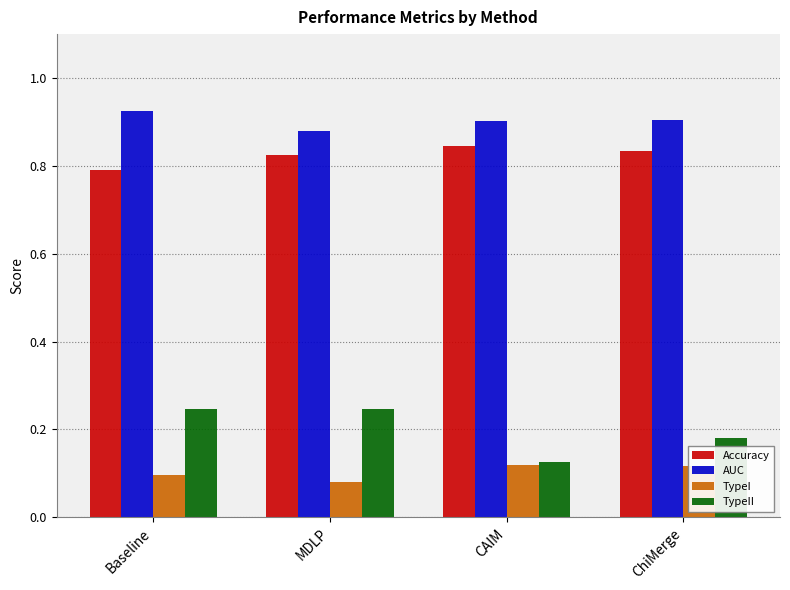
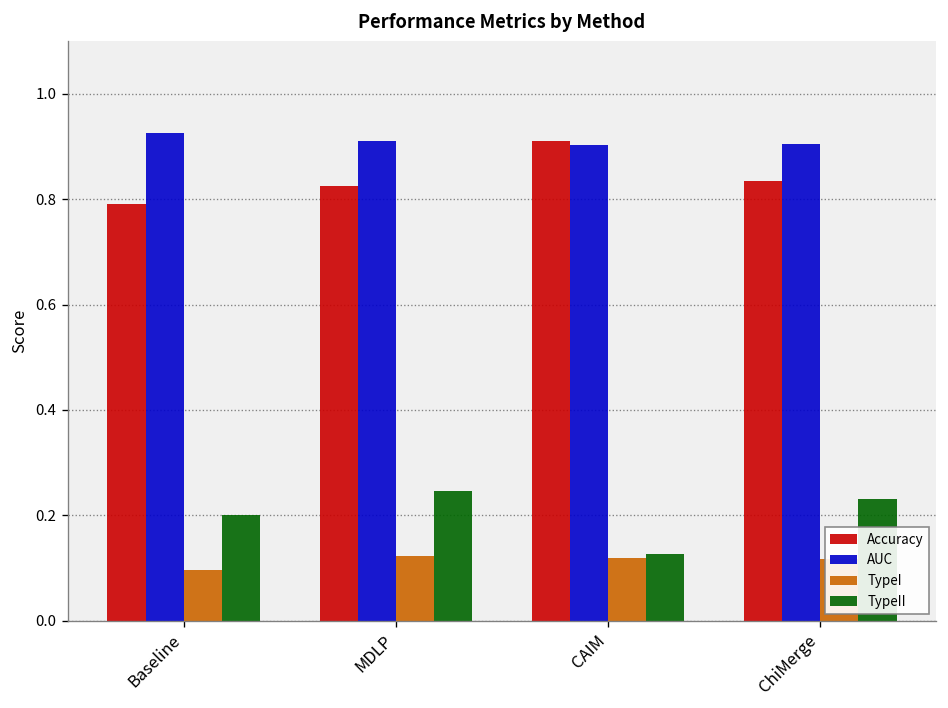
TypeII, Baseline: 0.25 -> 0.20
AUC, MDLP: 0.88 -> 0.91
TypeI, MDLP: 0.08 -> 0.12
Accuracy, CAIM: 0.85 -> 0.91
TypeII, ChiMerge: 0.18 -> 0.23
